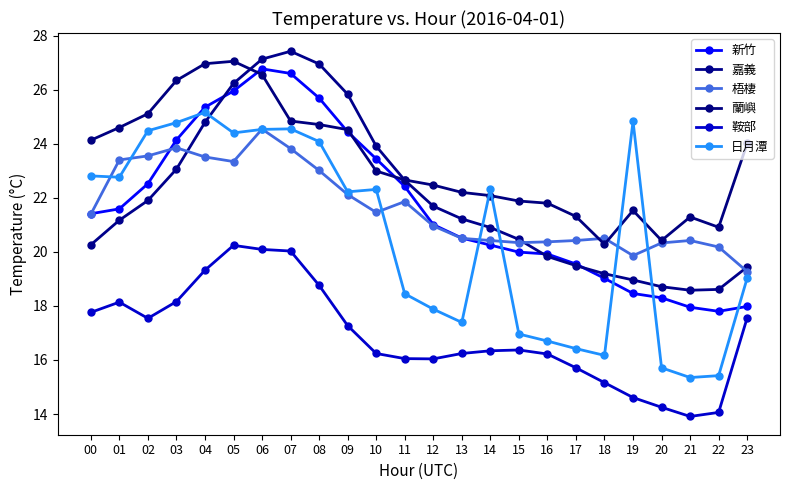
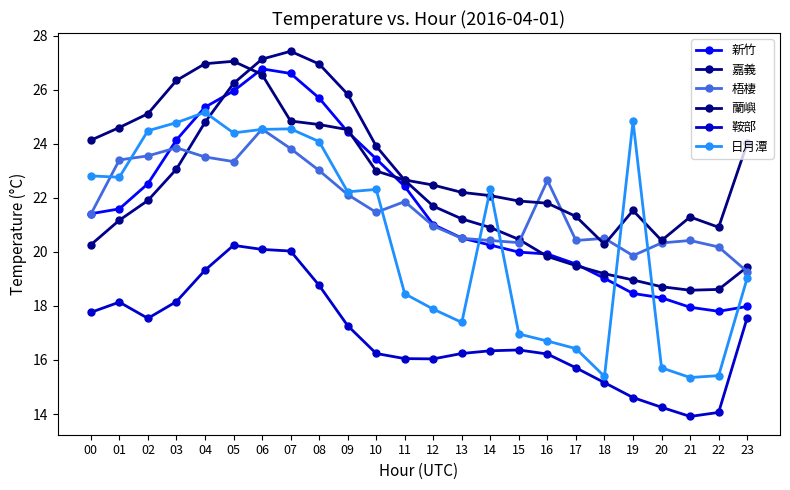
梧棲, 16: 20.4 -> 22.6
日月潭, 18: 16.2 -> 15.4
